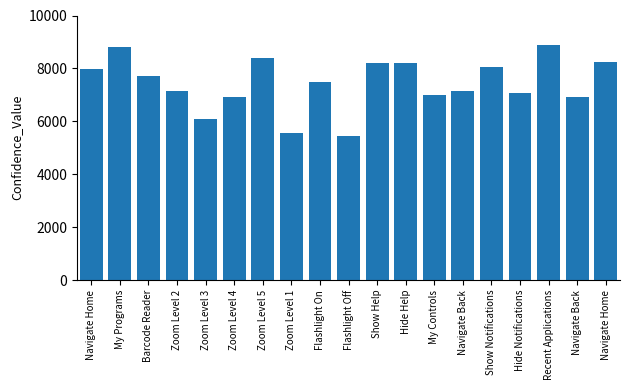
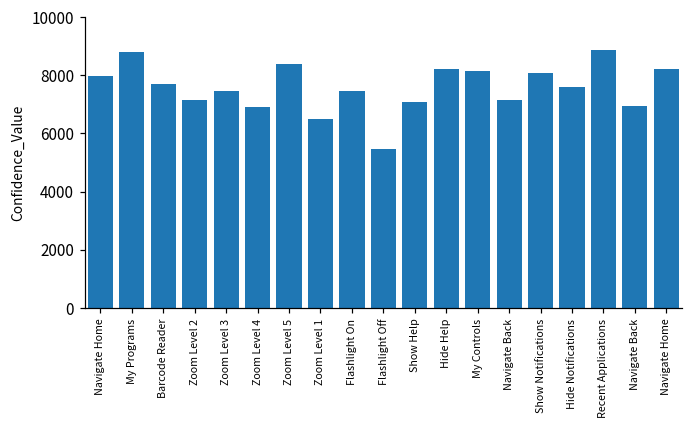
Zoom Level 3: 6100 -> 7500
Zoom Level 1: 5600 -> 6500
Show Help: 8200 -> 7100
My Controls: 7000 -> 8100
Hide Notifications: 7100 -> 7600
